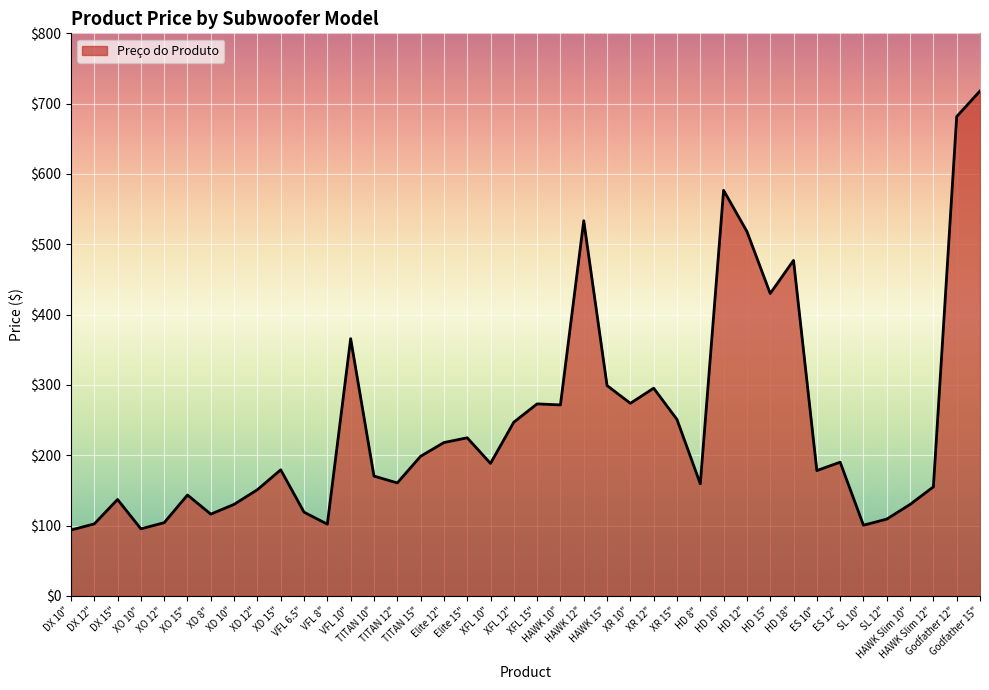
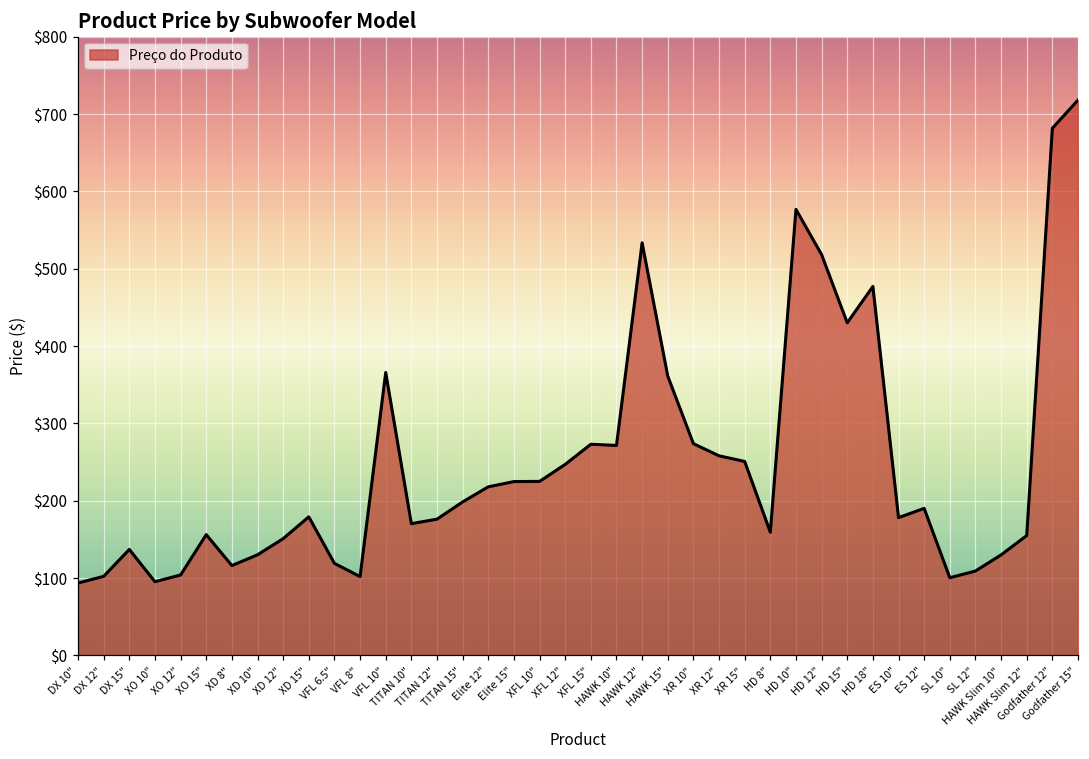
XO 15": $140 -> $160
TITAN 12": $160 -> $180
XFL 10": $190 -> $220
HAWK 15": $300 -> $360
XR 12": $300 -> $260
